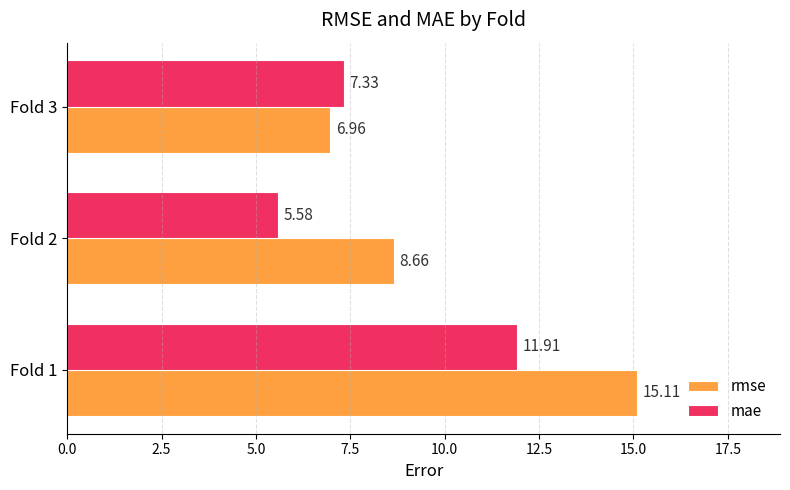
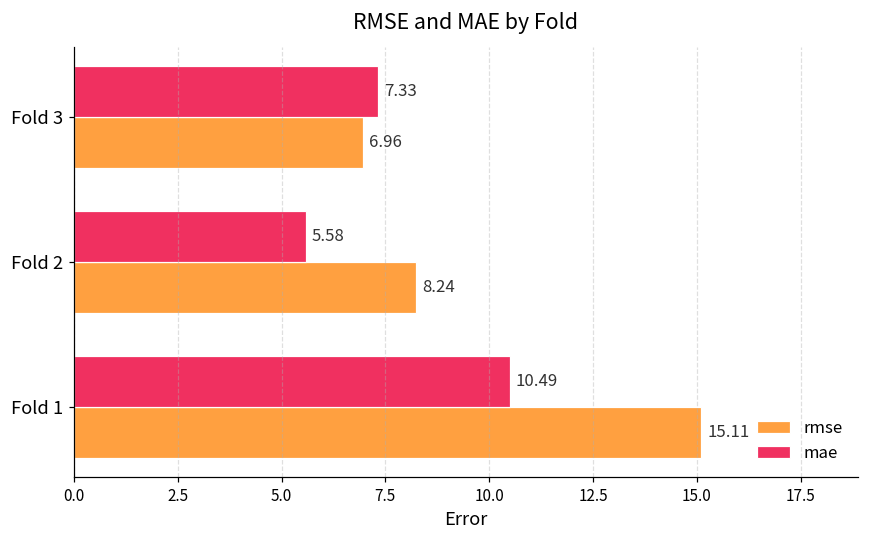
rmse, Fold 2: 8.66 -> 8.24
mae, Fold 1: 11.91 -> 10.49
